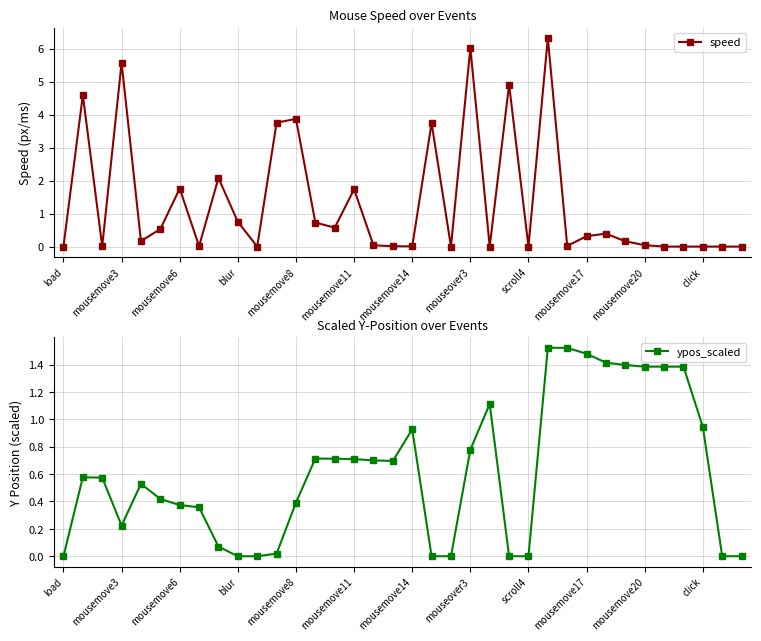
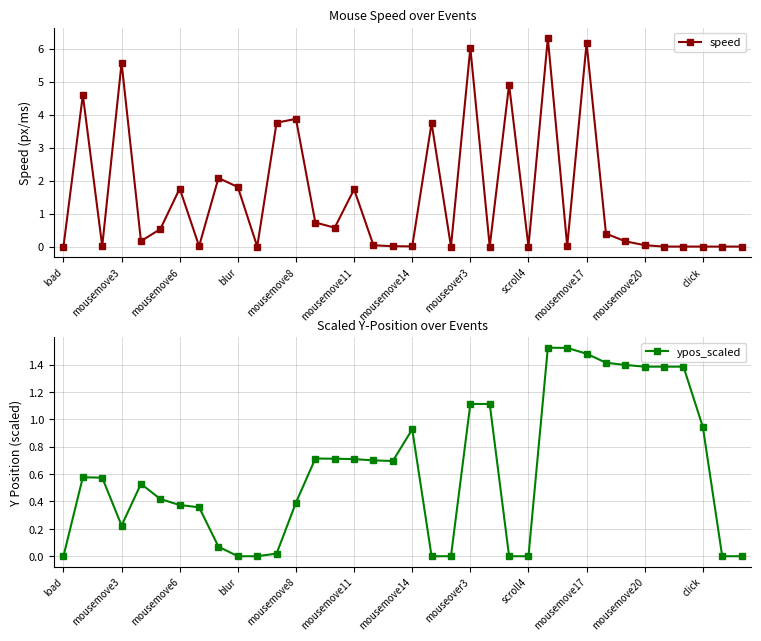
Mouse Speed over Events, blur: 0.8 -> 1.8
Mouse Speed over Events, mousemove17: 0.3 -> 6.2
Scaled Y-Position over Events, mouseover3: 0.78 -> 1.11
